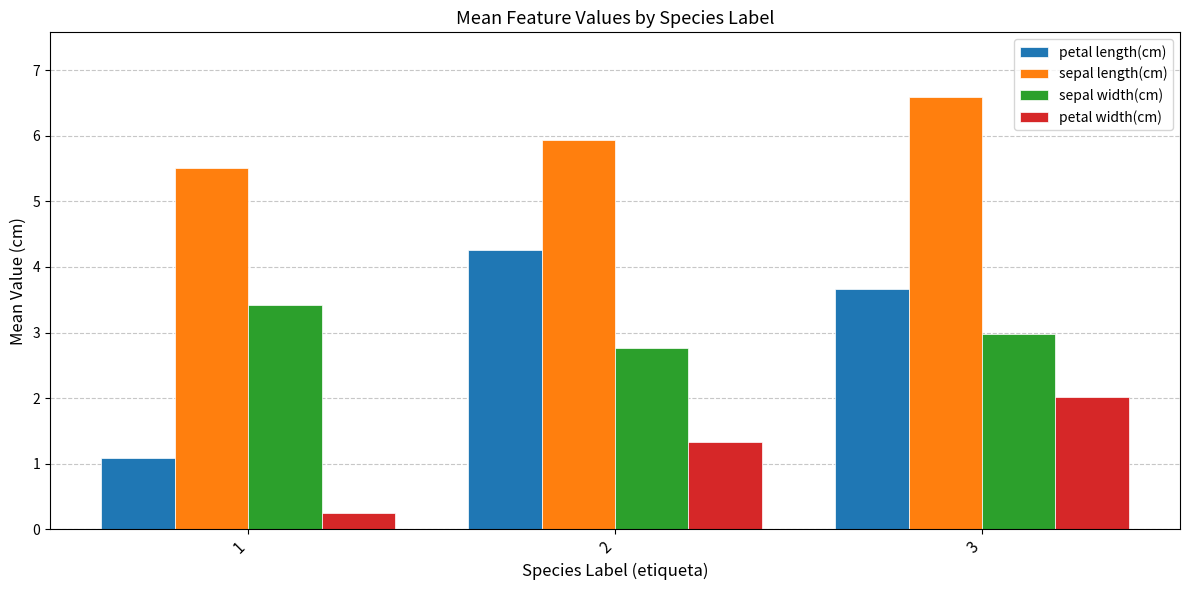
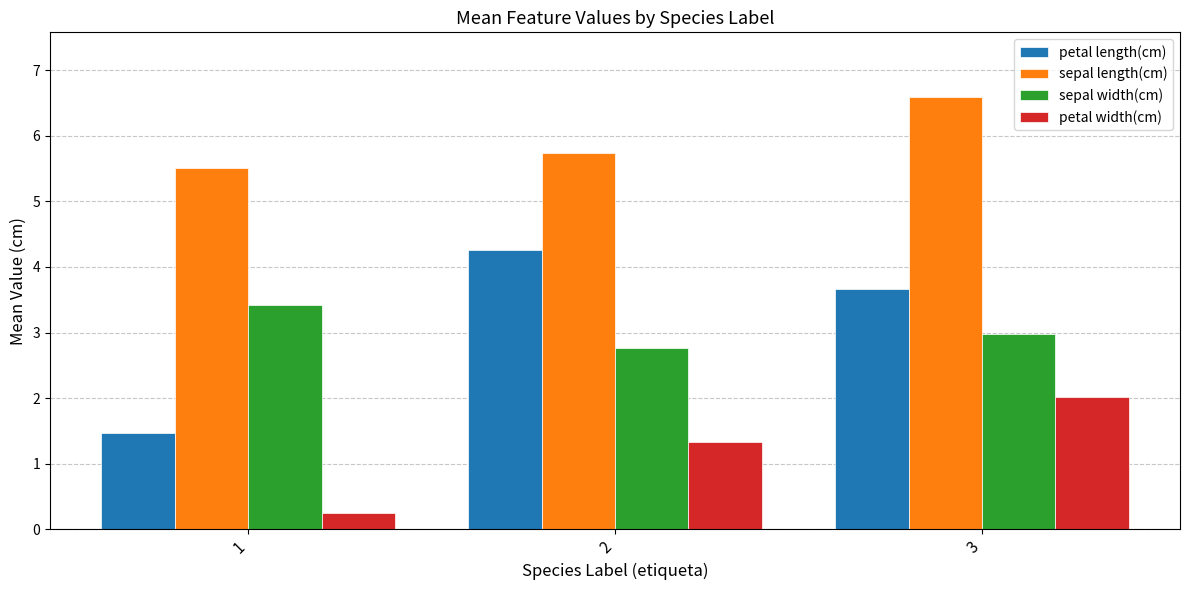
petal length(cm), 1: 1.1 -> 1.5
sepal length(cm), 2: 5.9 -> 5.7
